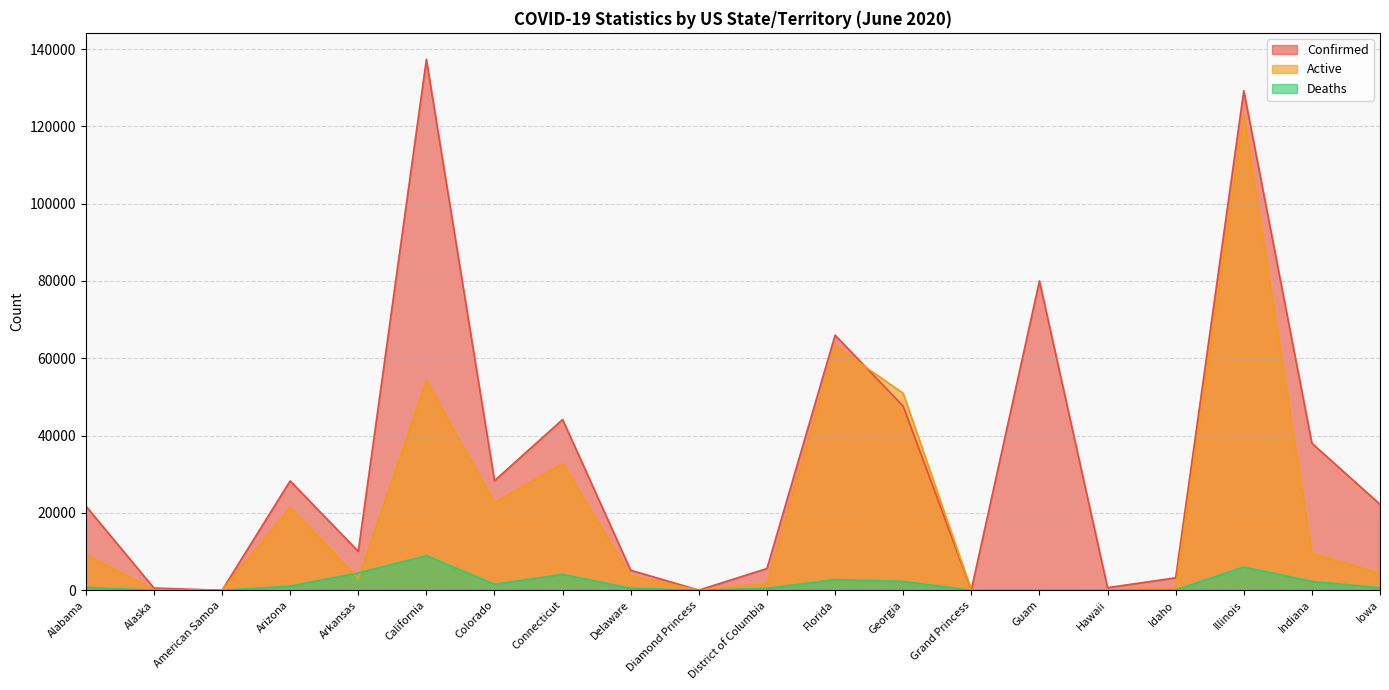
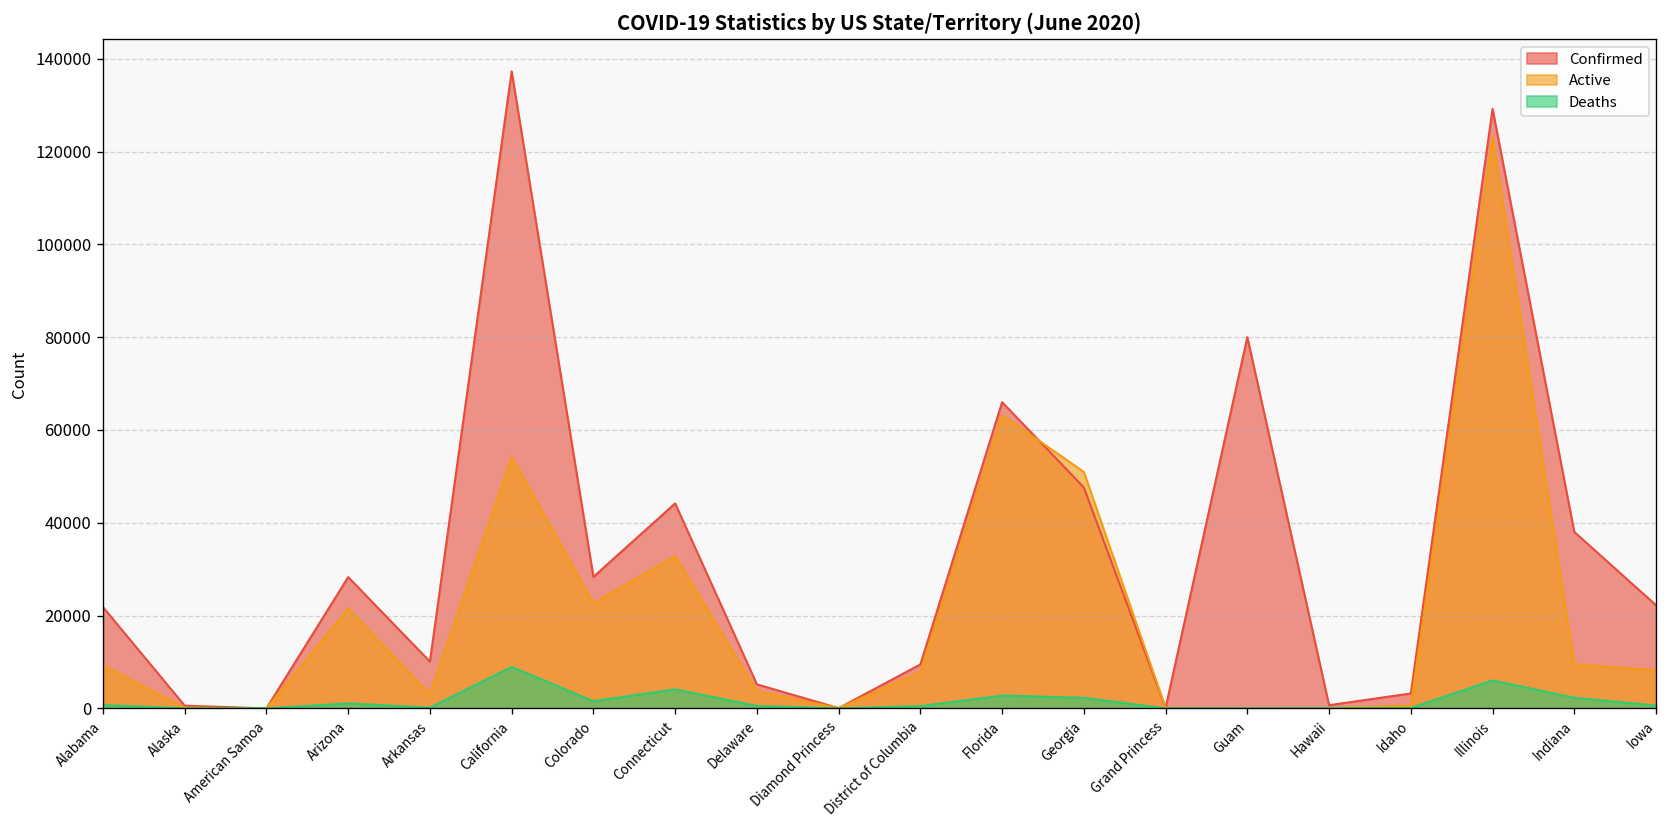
Deaths, Arkansas: 4000 -> 0
Confirmed, District of Columbia: 6000 -> 9000
Active, District of Columbia: 2000 -> 8000
Active, Iowa: 4000 -> 8000
